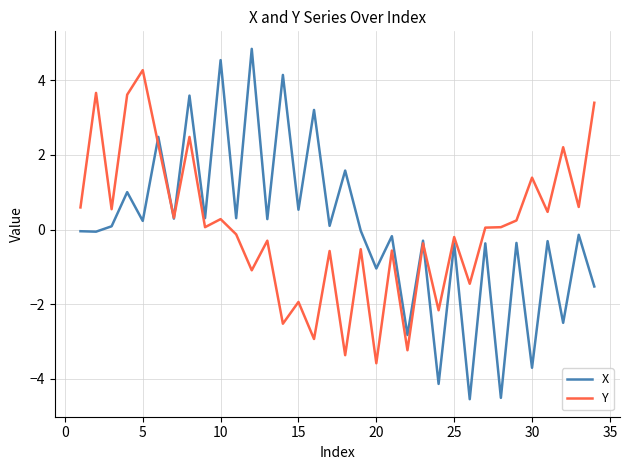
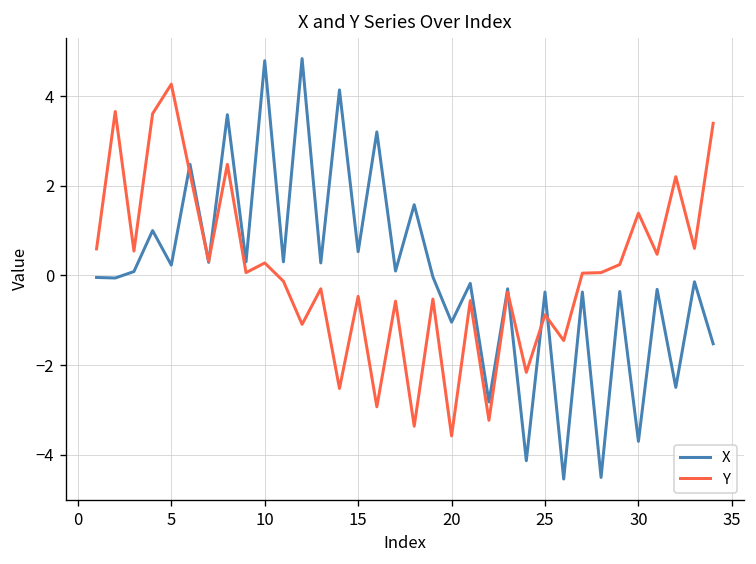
X, 10: 4.5 -> 4.8
Y, 15: -1.9 -> -0.5
Y, 25: -0.2 -> -0.9
